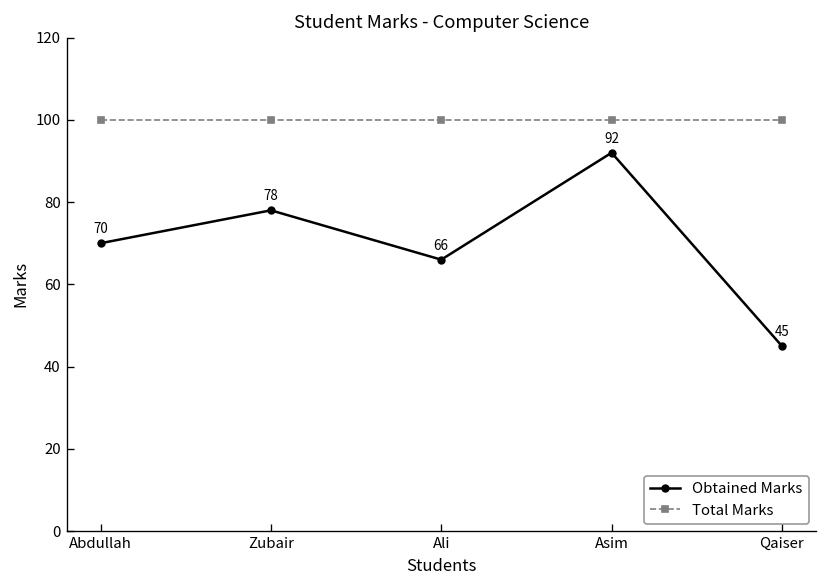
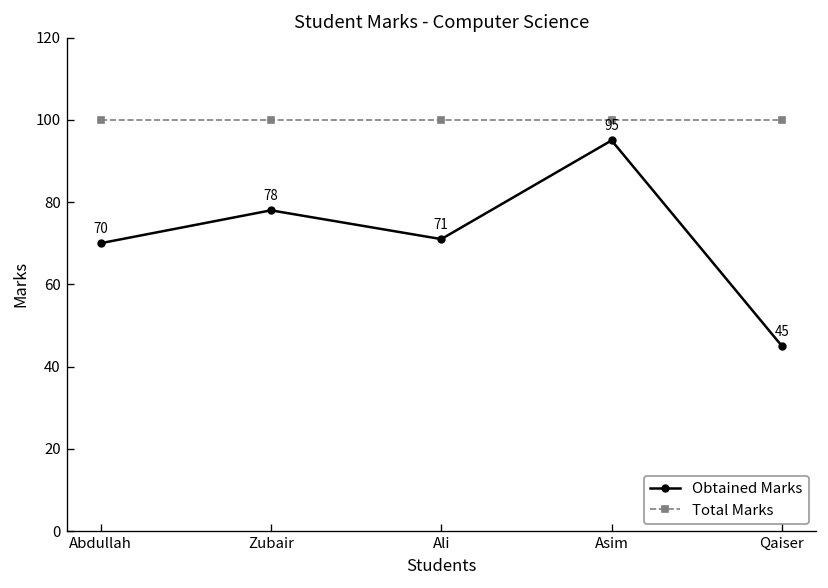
Obtained Marks, Ali: 66 -> 71
Obtained Marks, Asim: 92 -> 95
